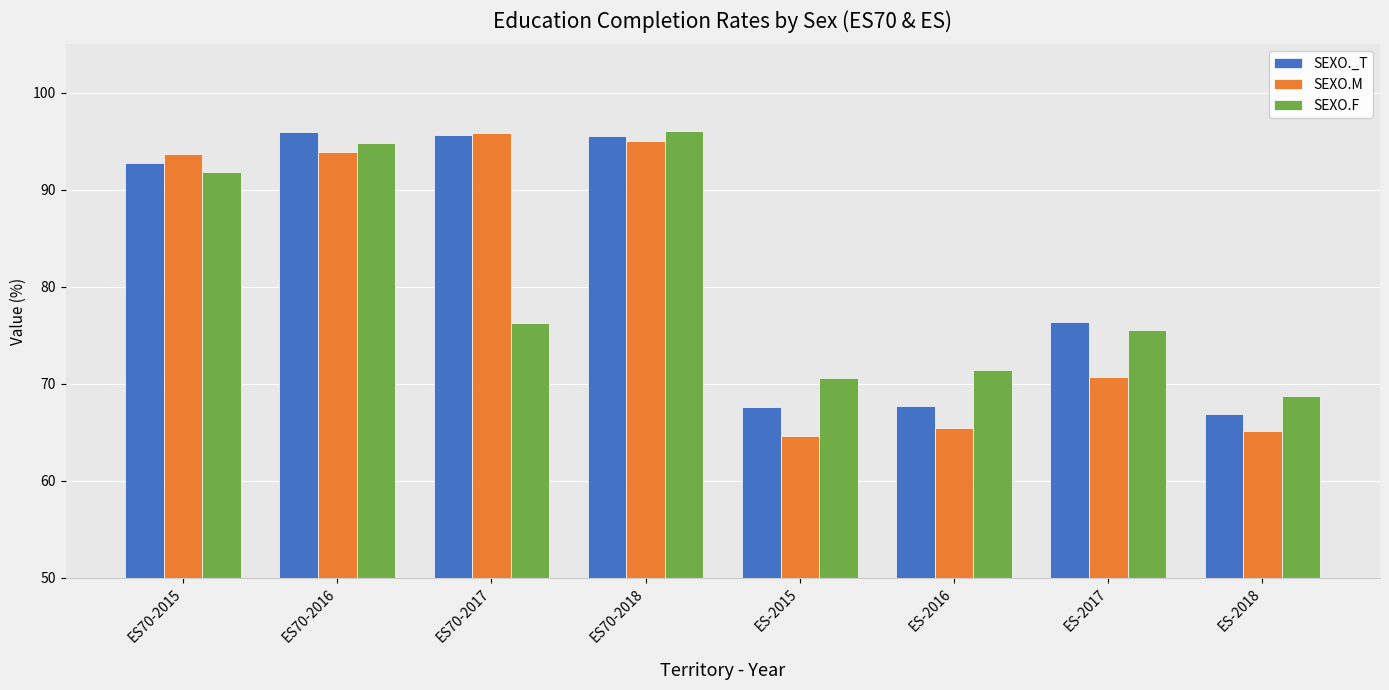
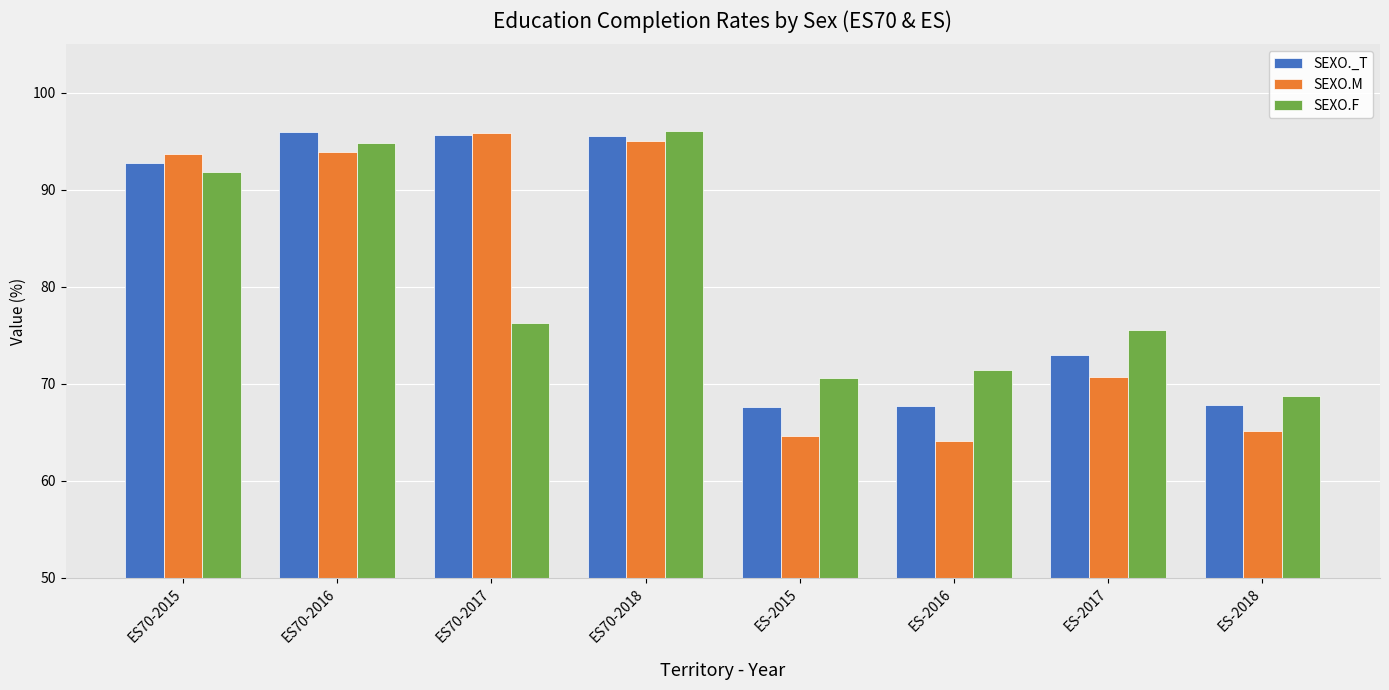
SEXO.M, ES-2016: 65 -> 64
SEXO._T, ES-2017: 76 -> 73
SEXO._T, ES-2018: 67 -> 68
